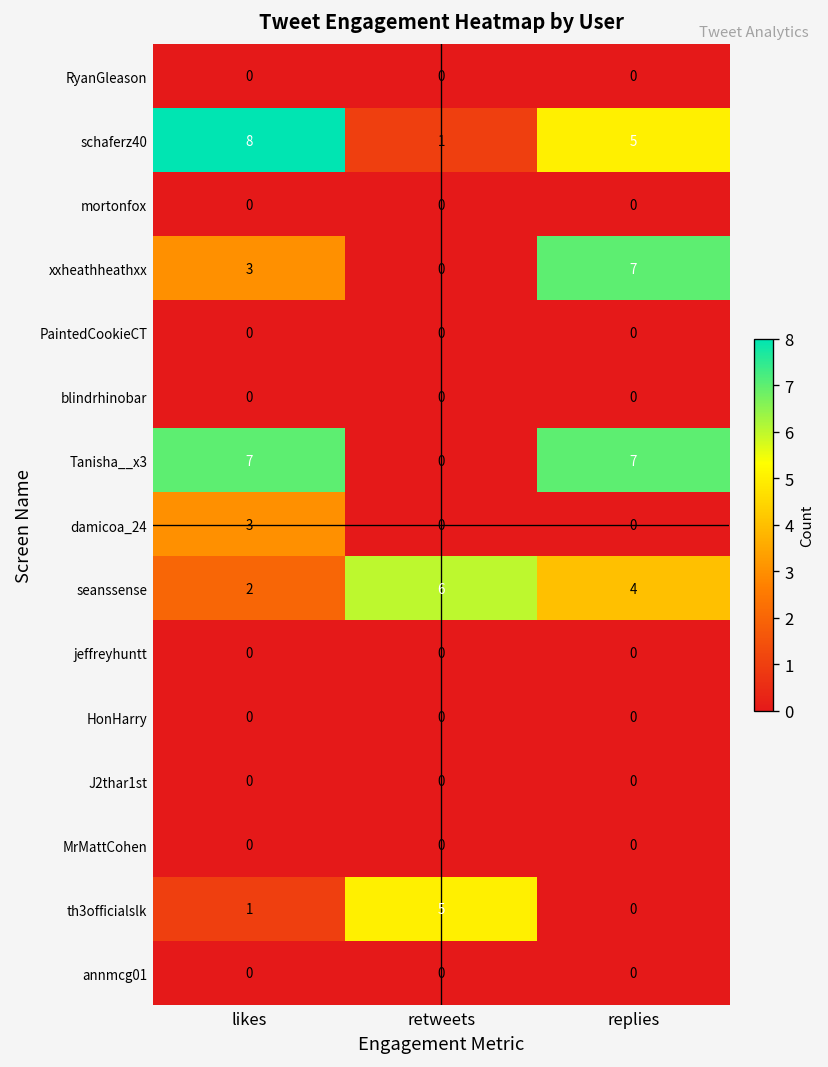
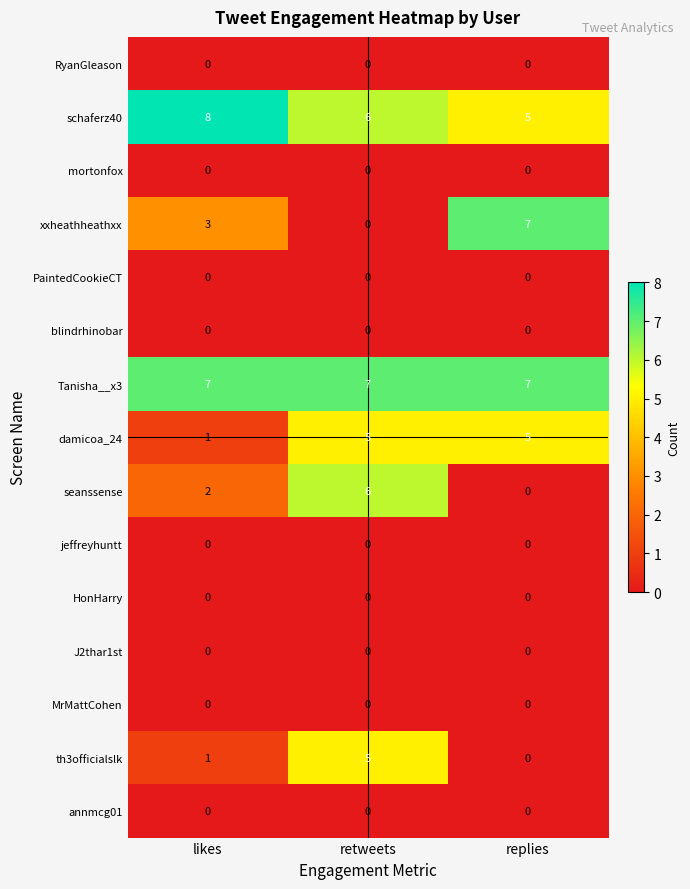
schaferz40, retweets: 1 -> 6
Tanisha__x3, retweets: 0 -> 7
damicoa_24, likes: 3 -> 1
damicoa_24, retweets: 0 -> 5
damicoa_24, replies: 0 -> 5
seanssense, replies: 4 -> 0
